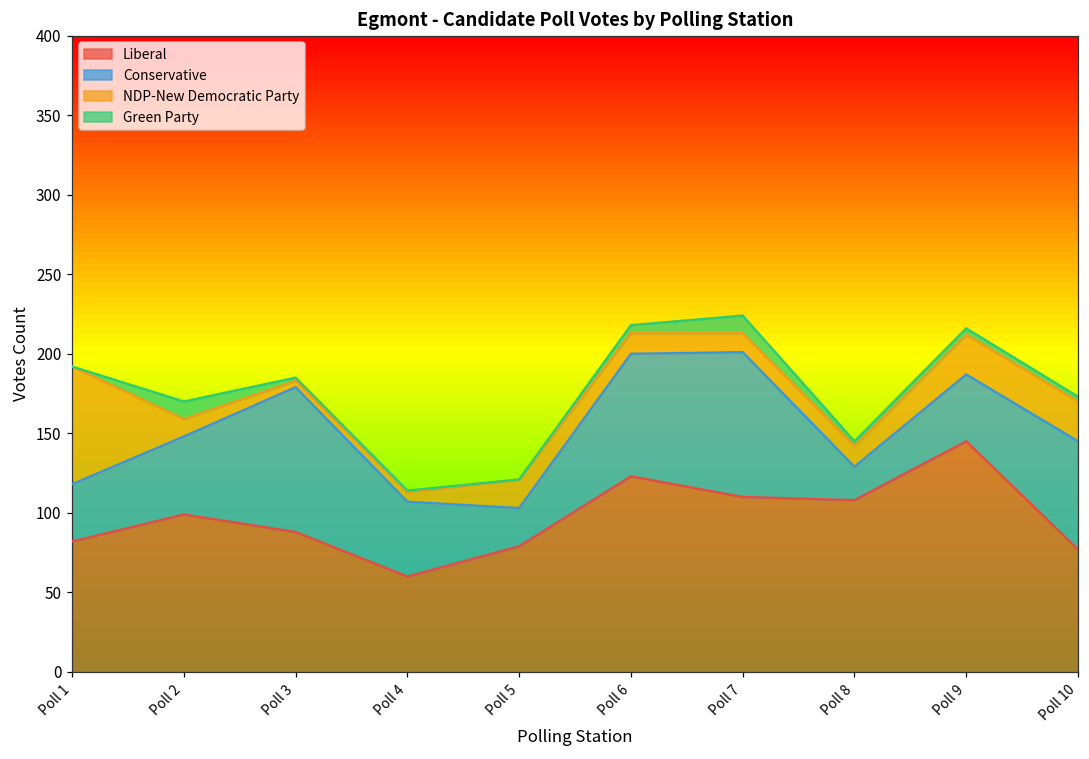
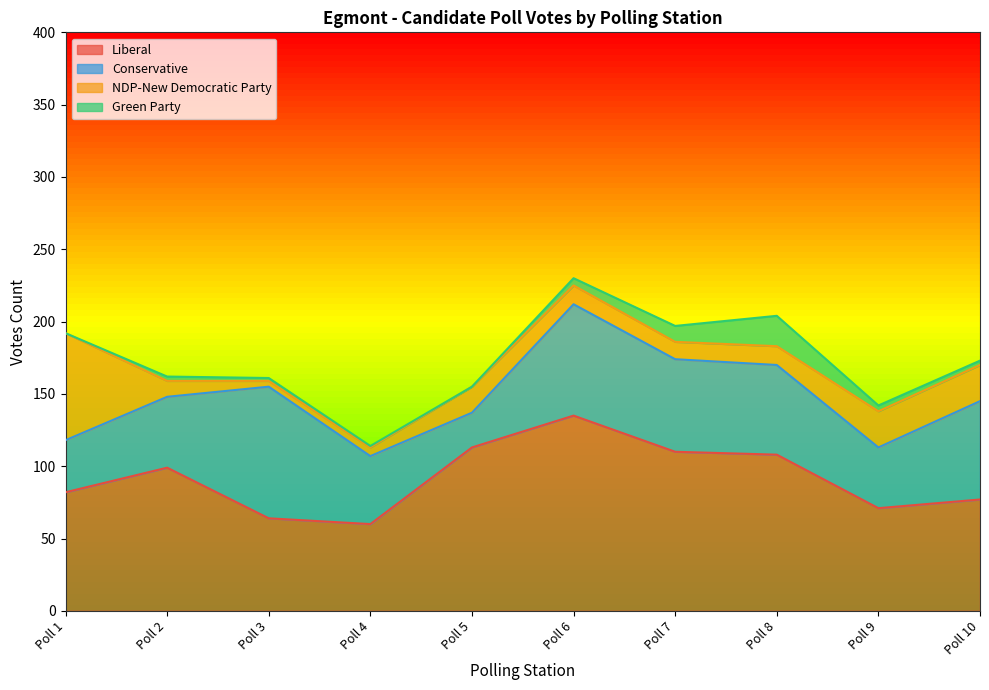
Green Party, Poll 2: 11 -> 3
Liberal, Poll 3: 88 -> 64
Liberal, Poll 5: 79 -> 113
Liberal, Poll 6: 123 -> 135
Conservative, Poll 7: 91 -> 64
Conservative, Poll 8: 21 -> 62
Green Party, Poll 8: 3 -> 21
Liberal, Poll 9: 145 -> 71
